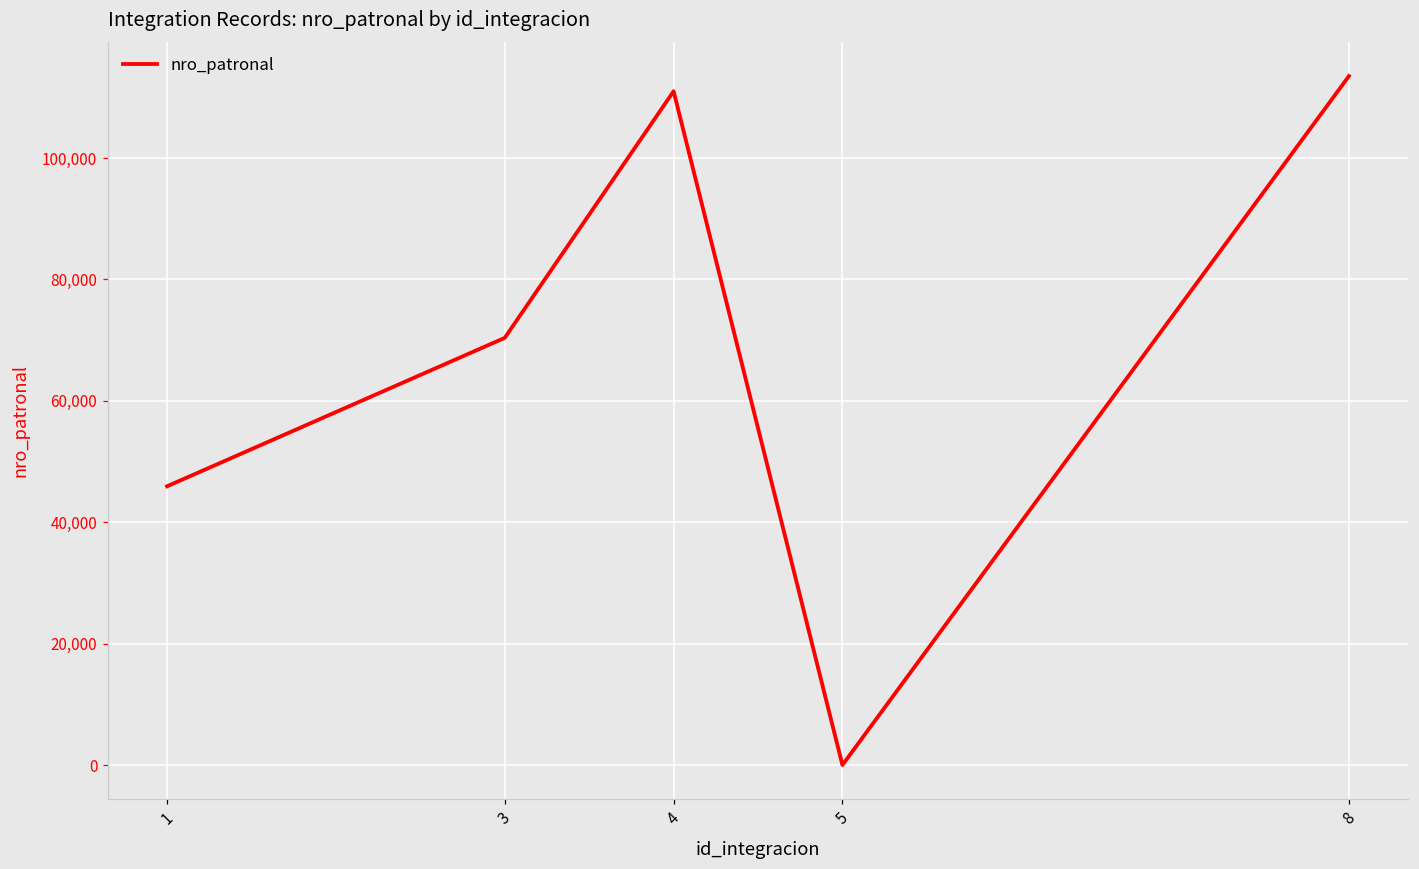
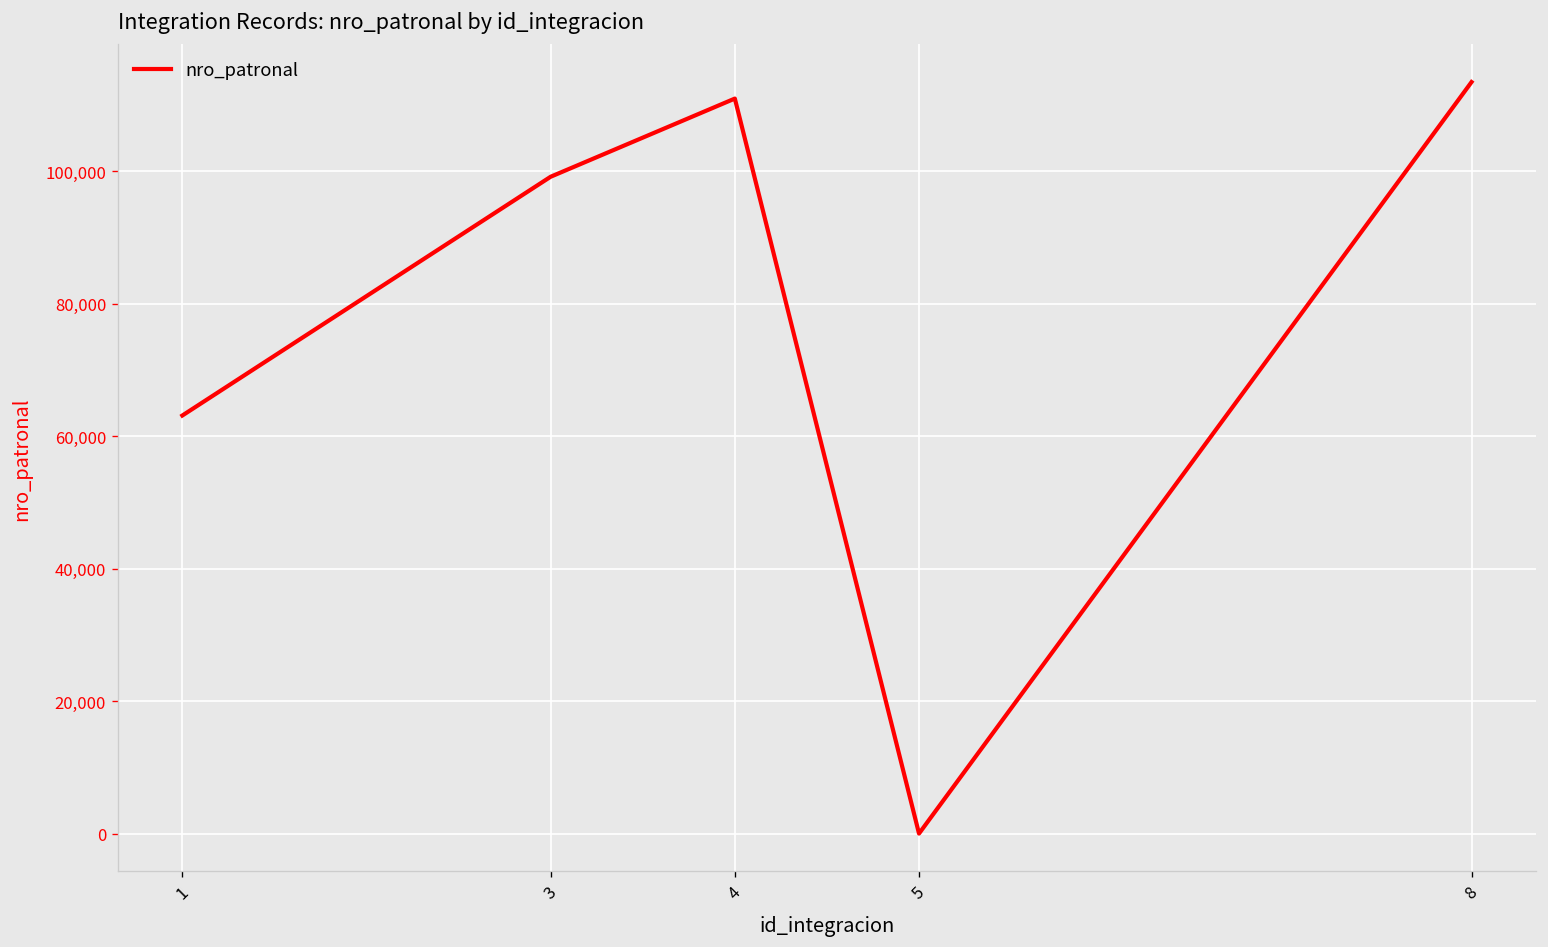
1: 46,000 -> 63,000
3: 70,000 -> 99,000
